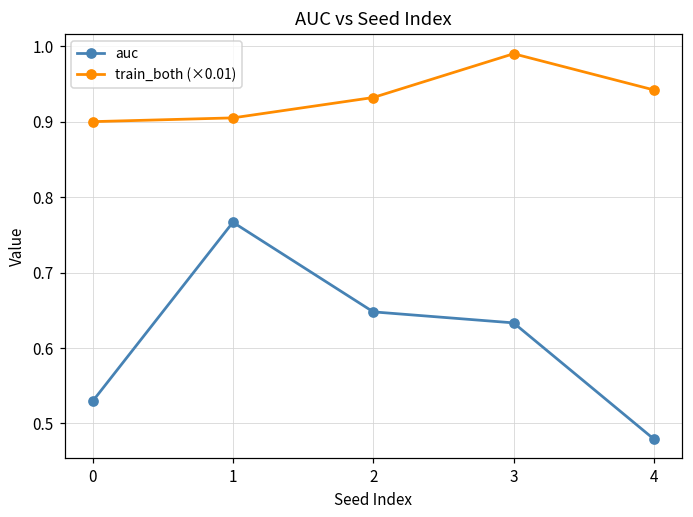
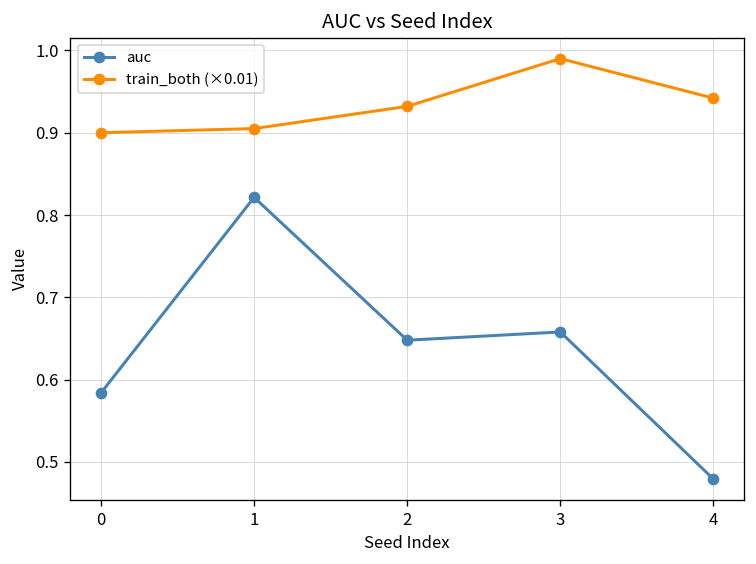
auc, 0: 0.53 -> 0.58
auc, 1: 0.77 -> 0.82
auc, 3: 0.63 -> 0.66
